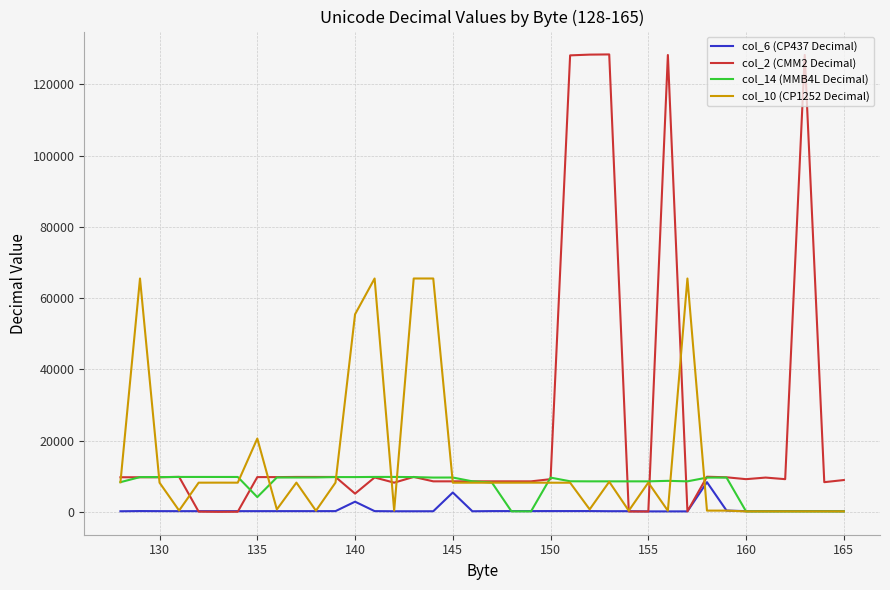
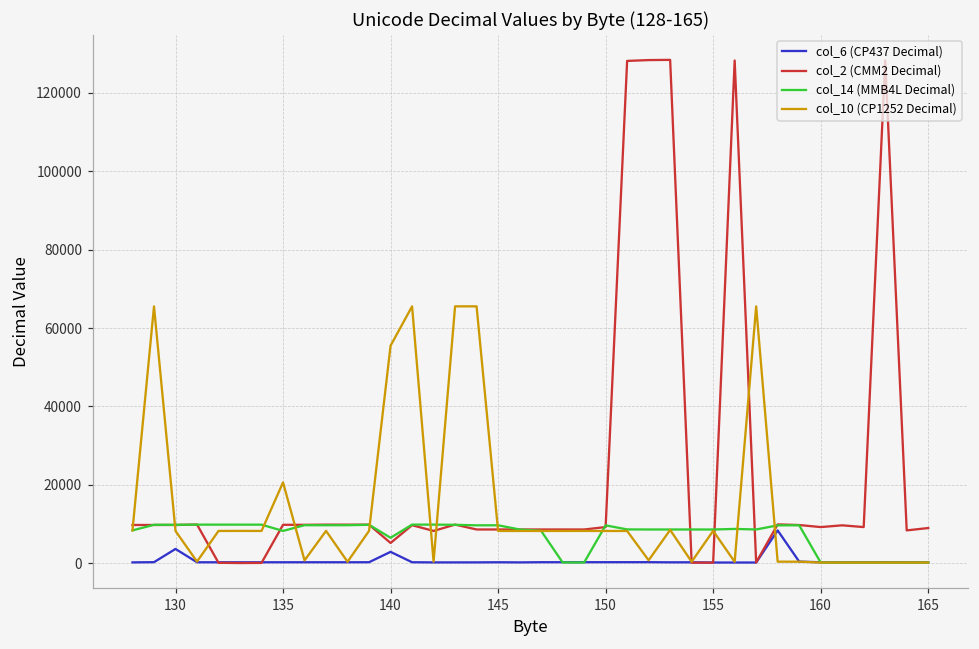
col_6 (CP437 Decimal), 130: 0 -> 4000
col_14 (MMB4L Decimal), 135: 4000 -> 8000
col_14 (MMB4L Decimal), 140: 10000 -> 6000
col_6 (CP437 Decimal), 145: 5000 -> 0
